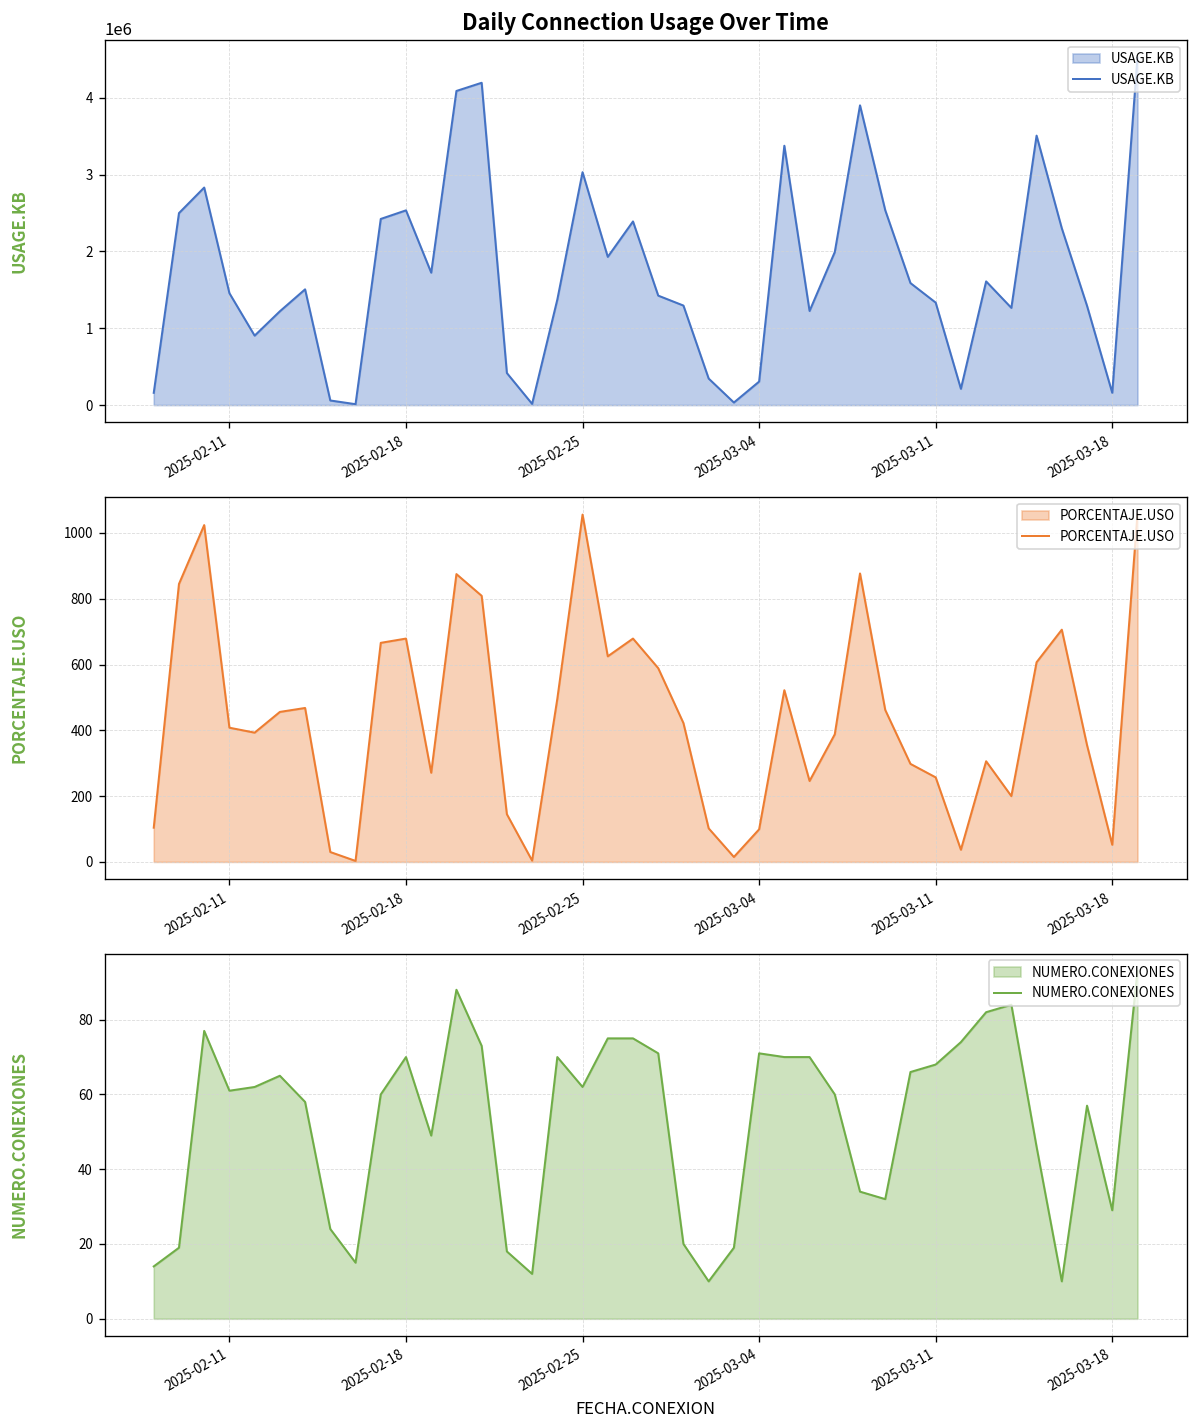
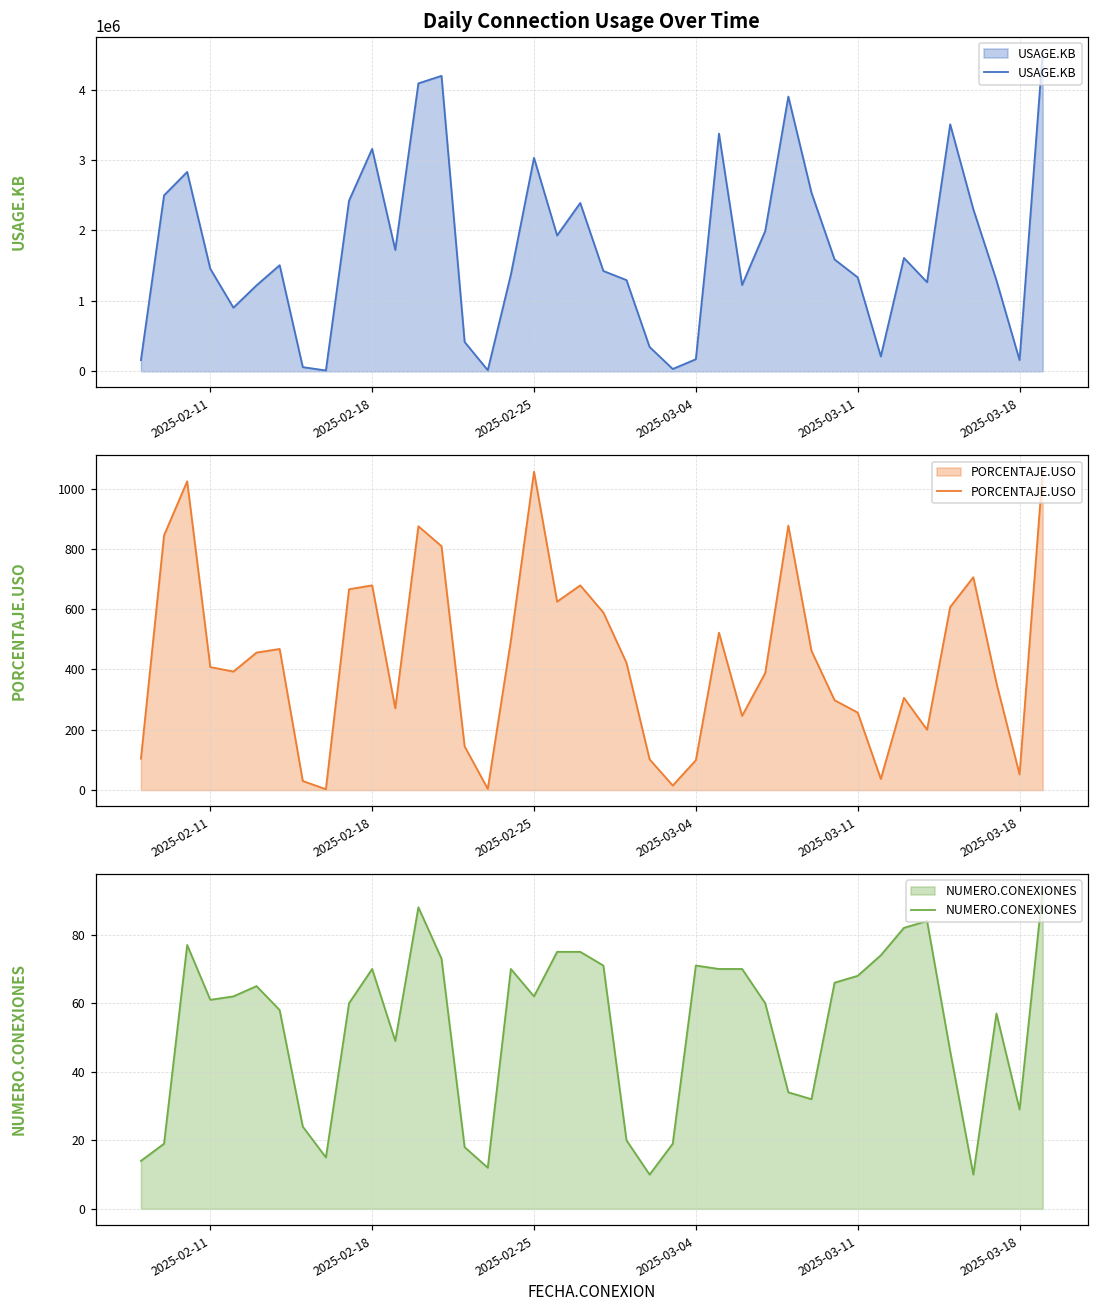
Daily Connection Usage Over Time, 2025-02-18: 2500000 -> 3200000
Daily Connection Usage Over Time, 2025-03-04: 300000 -> 200000
